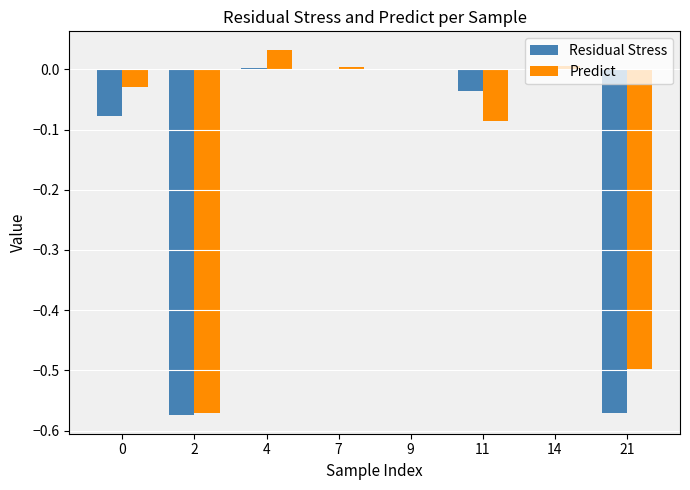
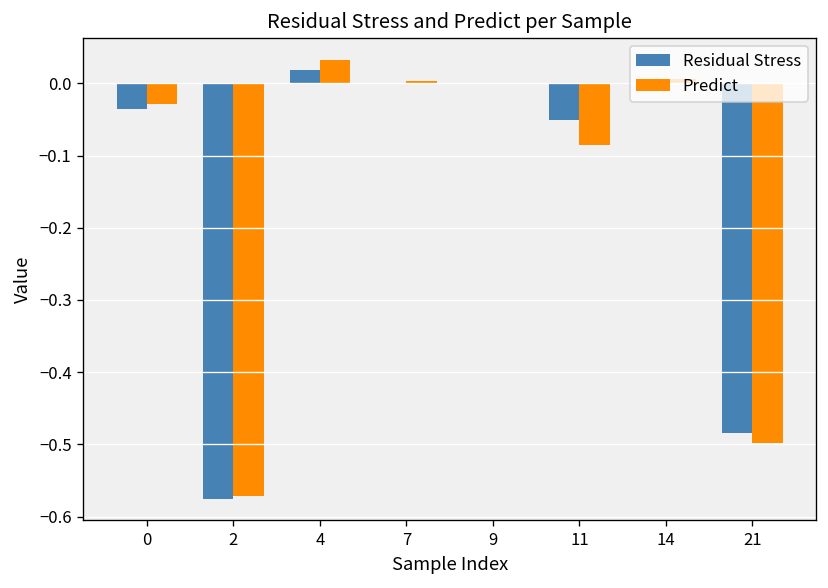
Residual Stress, 0: -0.08 -> -0.04
Residual Stress, 4: 0.00 -> 0.02
Residual Stress, 11: -0.04 -> -0.05
Residual Stress, 21: -0.57 -> -0.48
